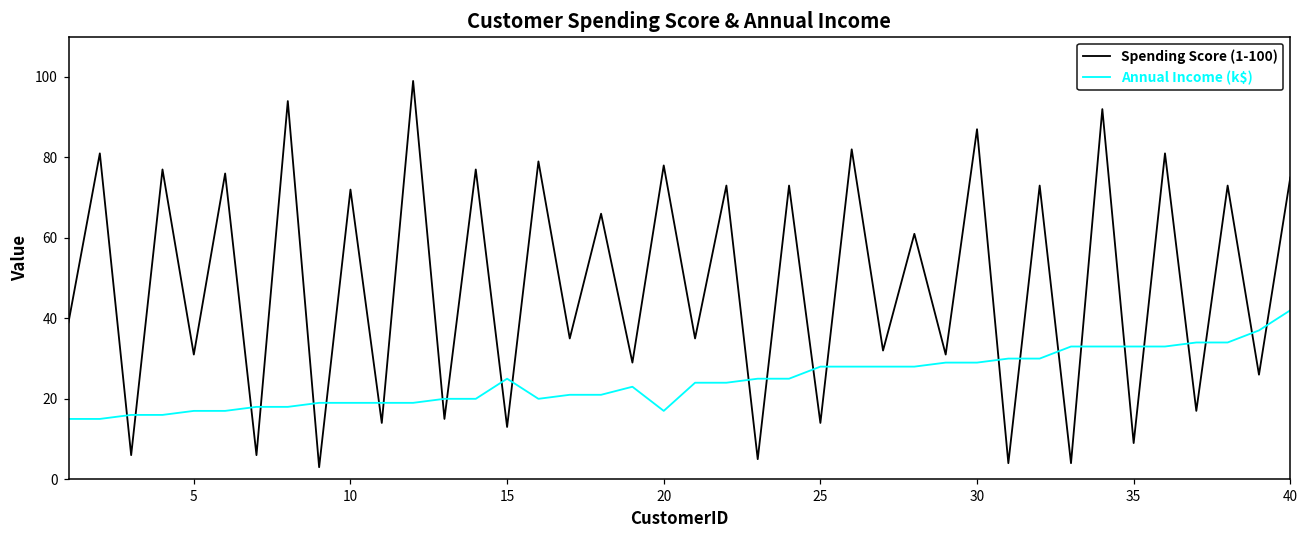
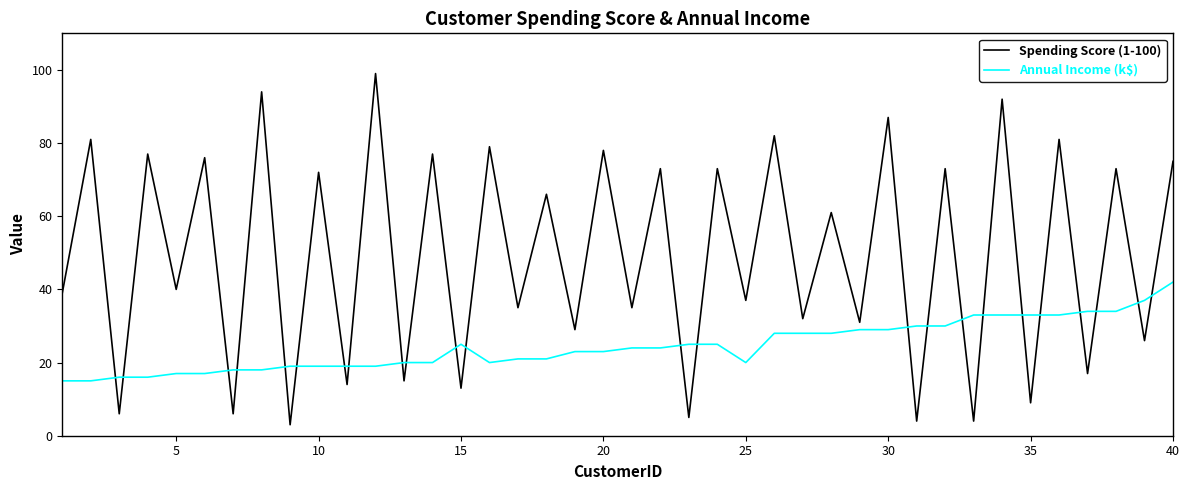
Spending Score (1-100), 5: 31 -> 40
Annual Income (k$), 20: 17 -> 23
Spending Score (1-100), 25: 14 -> 37
Annual Income (k$), 25: 28 -> 20
